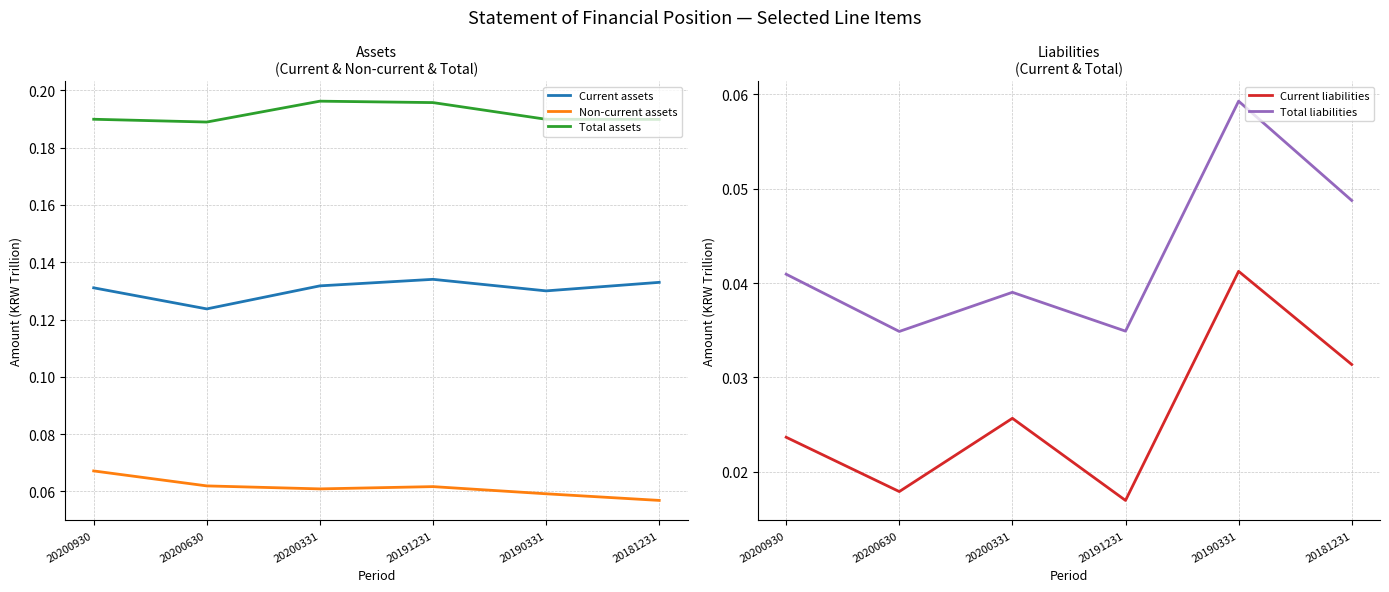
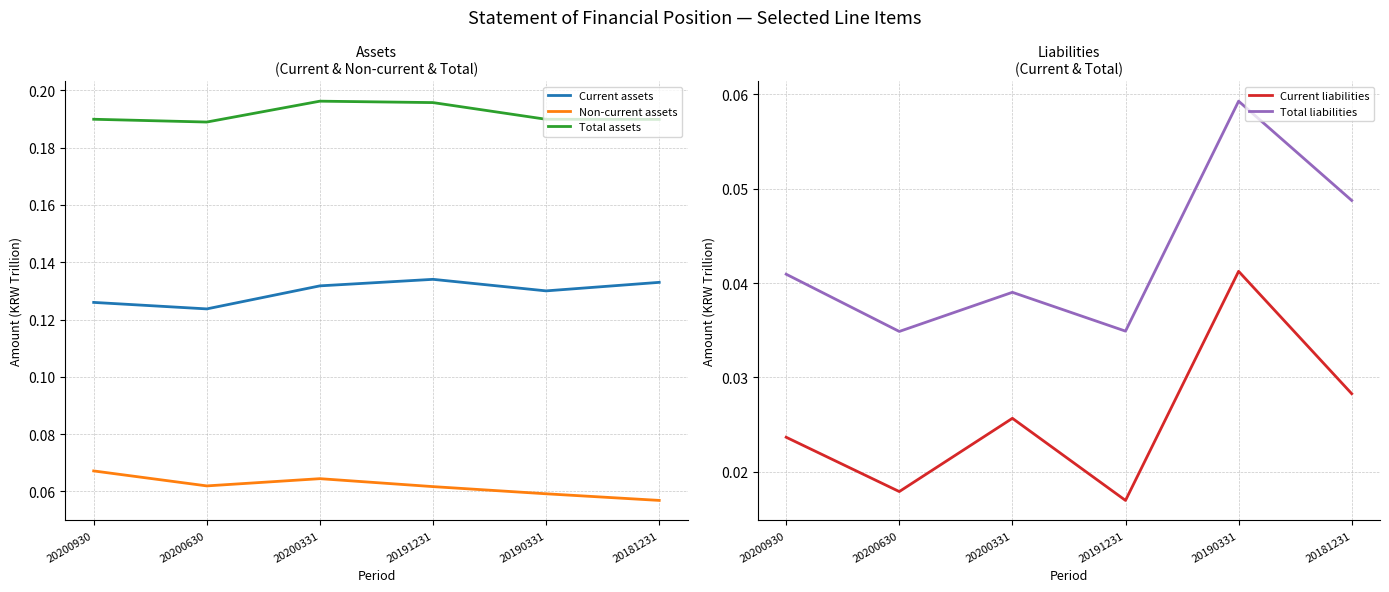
Assets (Current & Non-current & Total), Current assets, 20200930: 0.131 -> 0.126
Assets (Current & Non-current & Total), Non-current assets, 20200331: 0.061 -> 0.064
Liabilities (Current & Total), Current liabilities, 20181231: 0.031 -> 0.028
